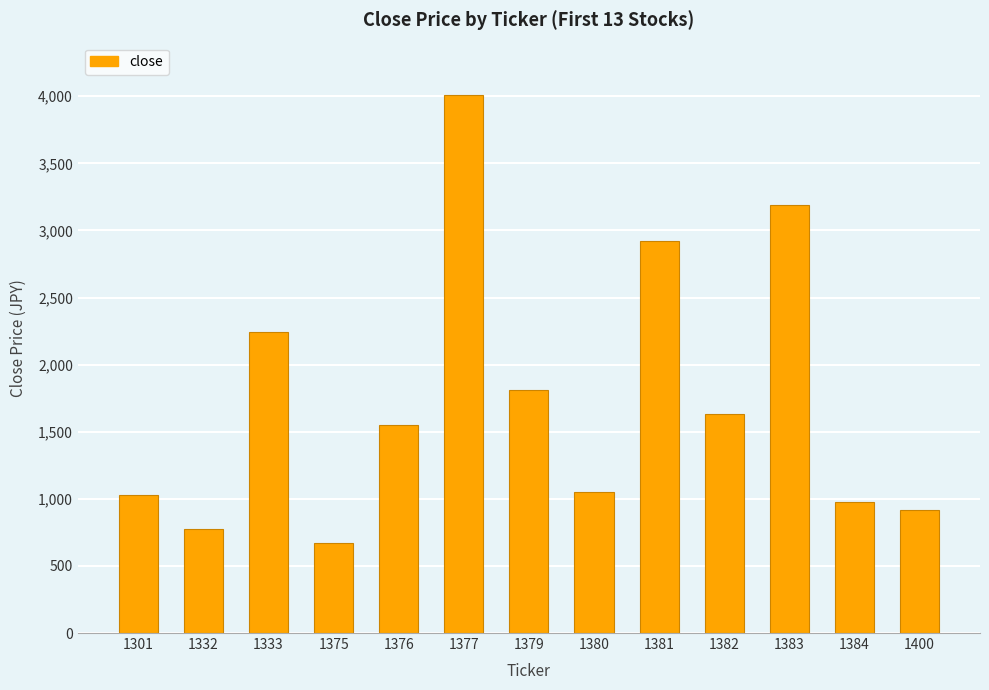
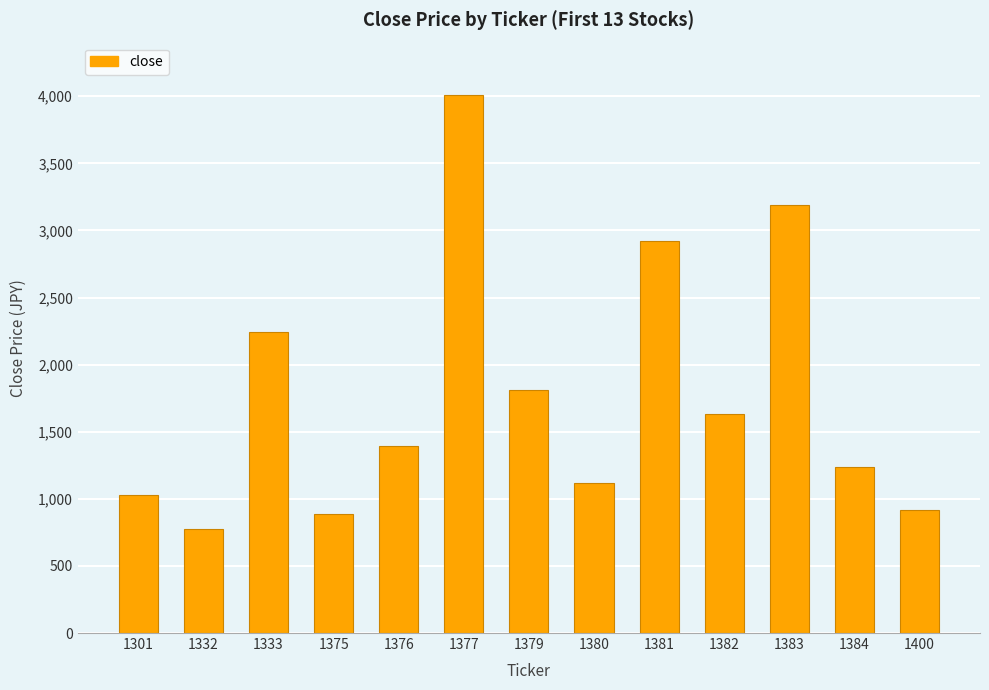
1375: 670 -> 890
1376: 1,550 -> 1,390
1380: 1,050 -> 1,120
1384: 980 -> 1,240
